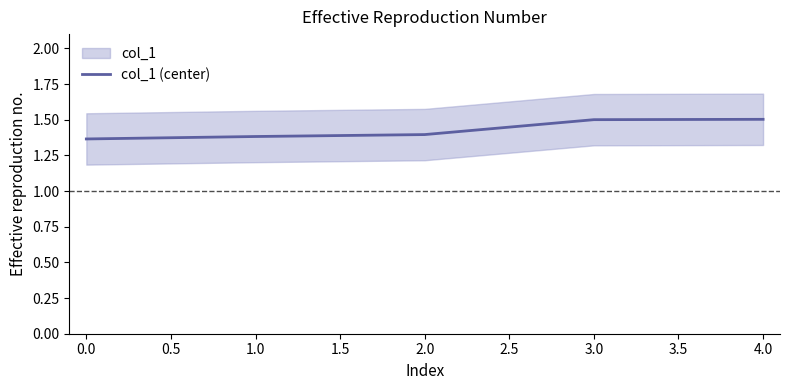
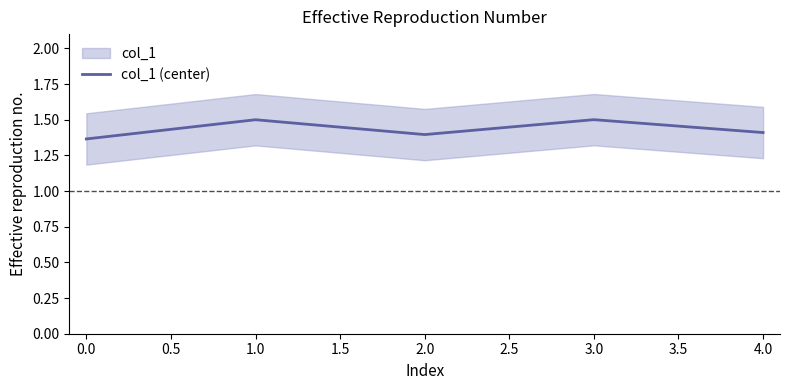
col_1 (center), 1.0: 1.38 -> 1.50
col_1 (center), 4.0: 1.50 -> 1.41
